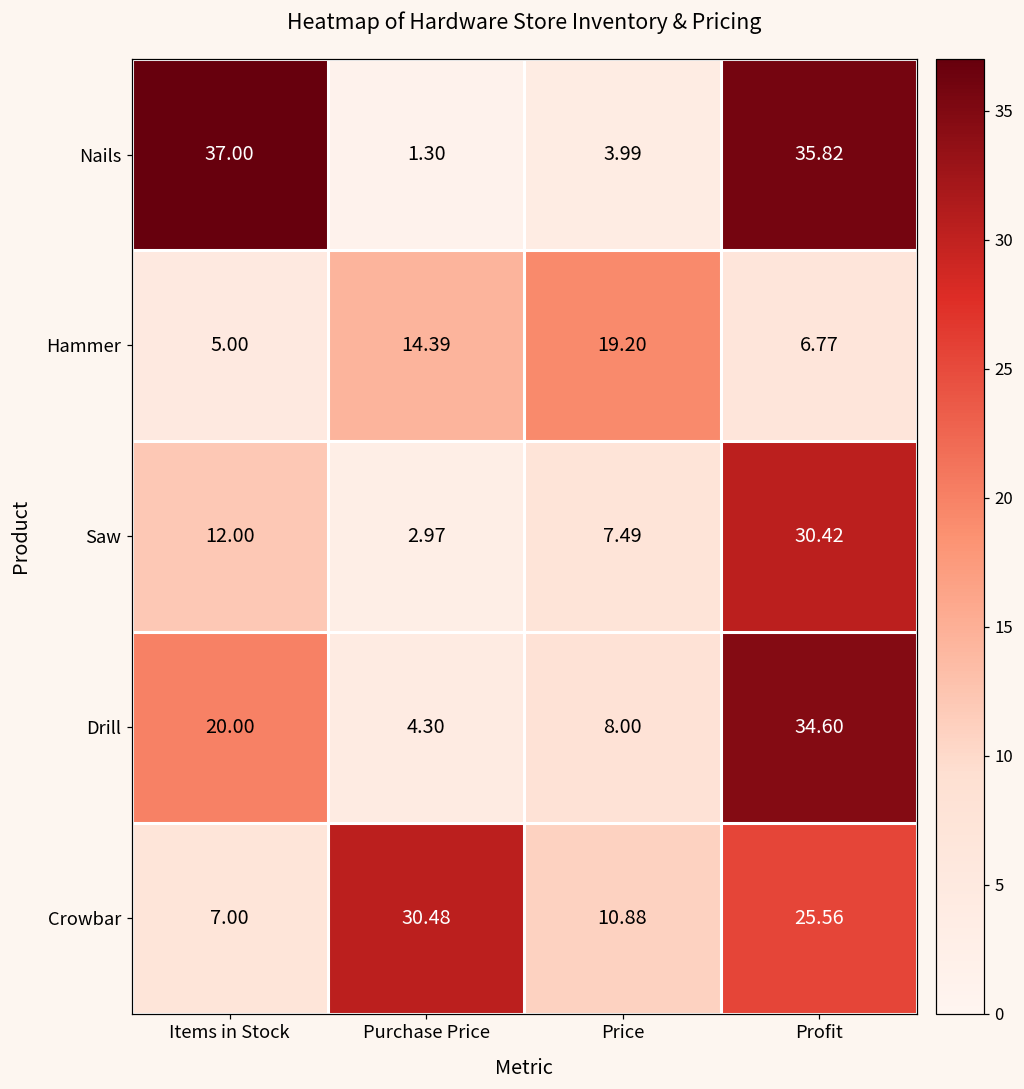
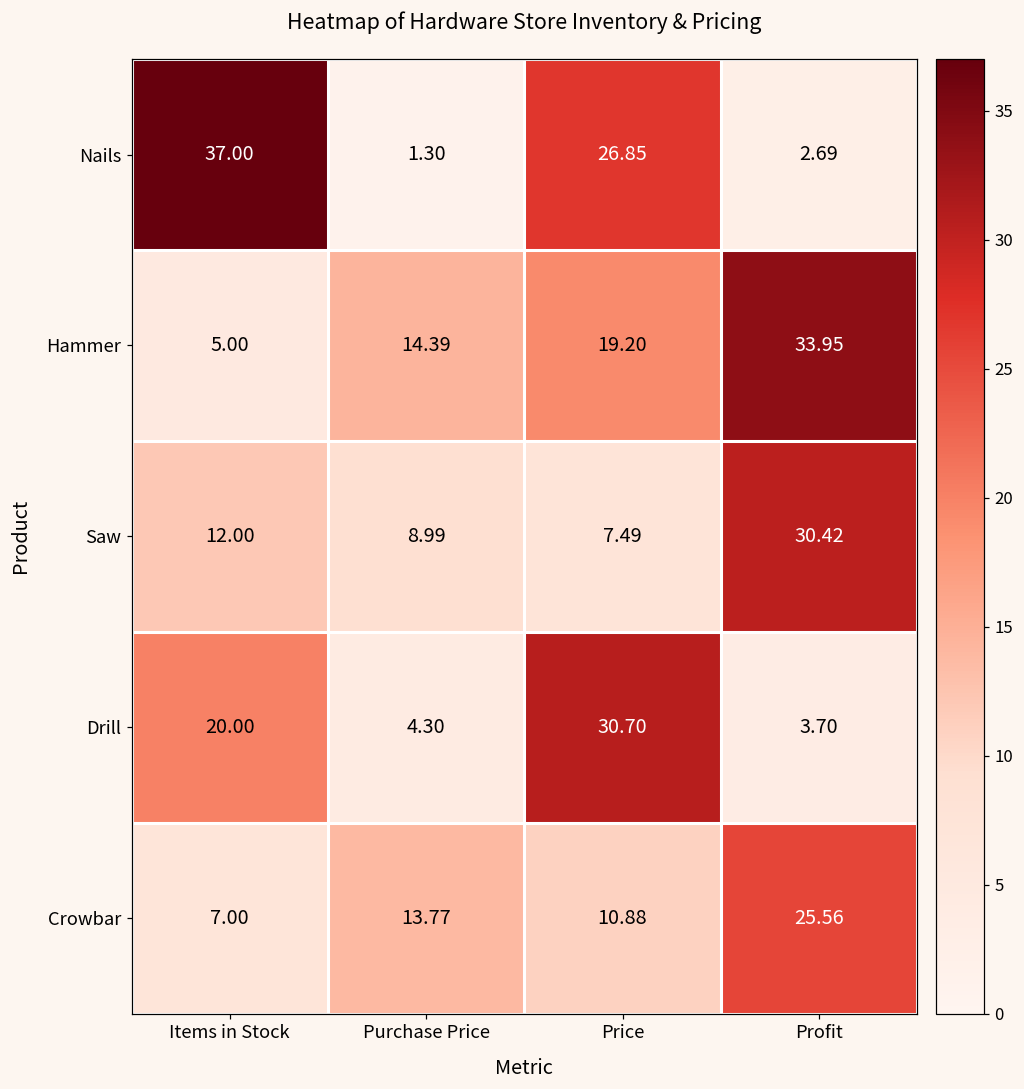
Nails, Price: 3.99 -> 26.85
Nails, Profit: 35.82 -> 2.69
Hammer, Profit: 6.77 -> 33.95
Saw, Purchase Price: 2.97 -> 8.99
Drill, Price: 8.00 -> 30.70
Drill, Profit: 34.60 -> 3.70
Crowbar, Purchase Price: 30.48 -> 13.77
